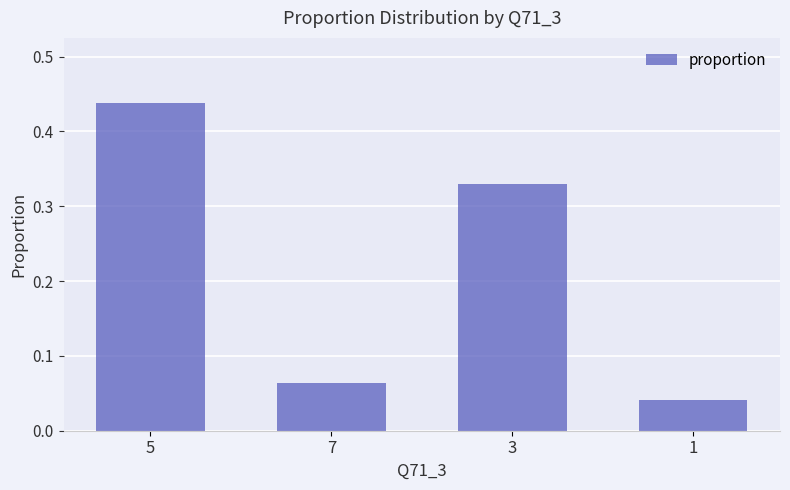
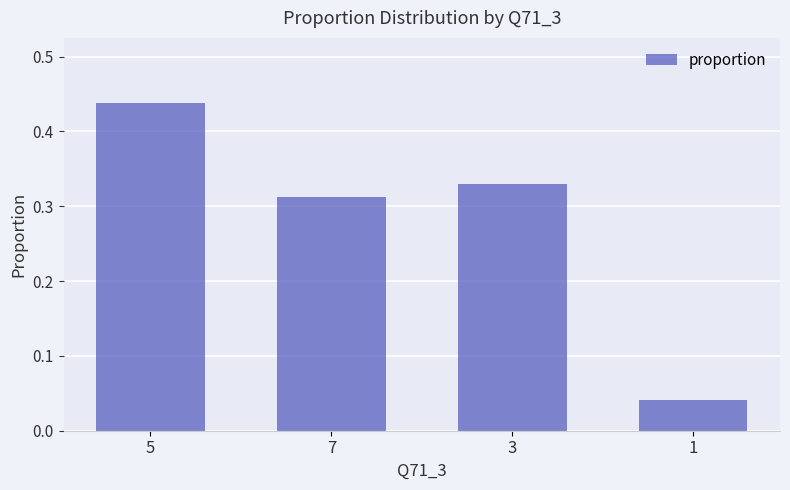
7: 0.06 -> 0.31
